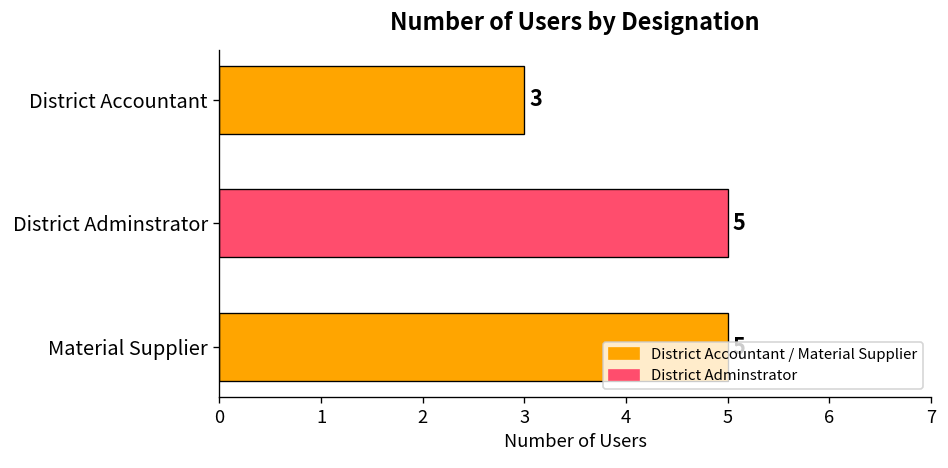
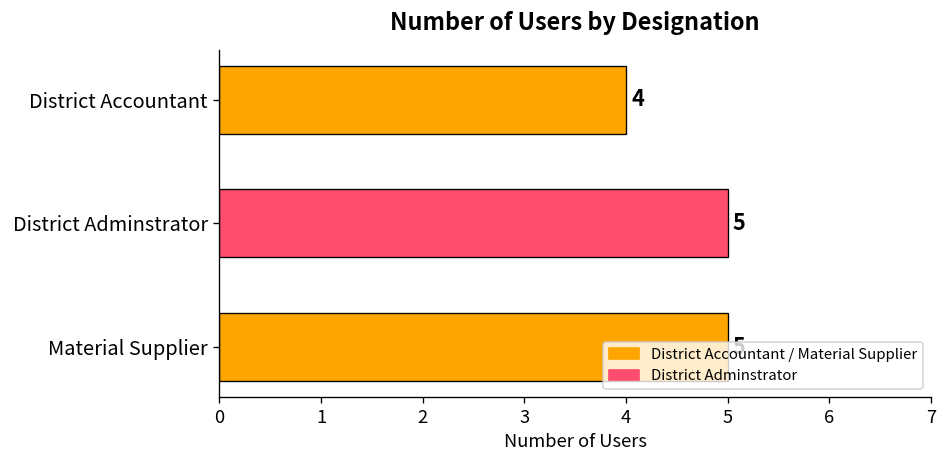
District Accountant: 3 -> 4
